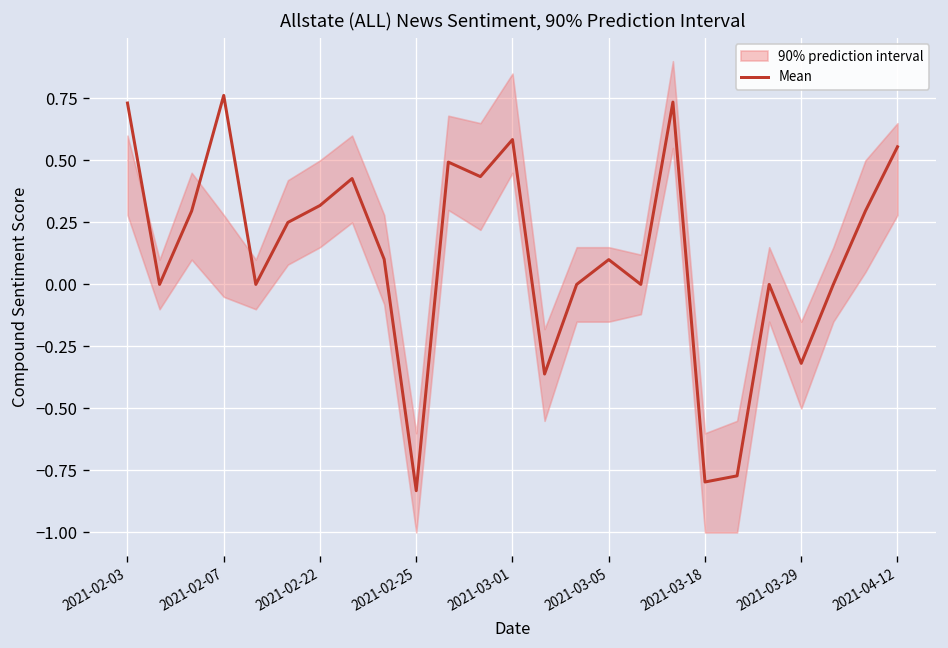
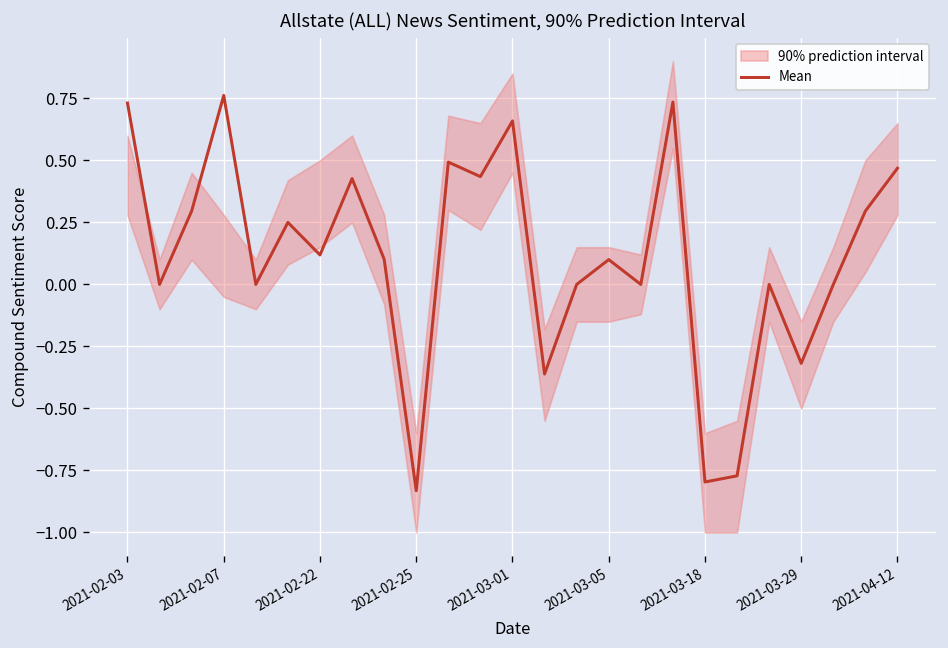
Mean, 2021-02-22: 0.32 -> 0.12
Mean, 2021-03-01: 0.58 -> 0.66
Mean, 2021-04-12: 0.55 -> 0.47
